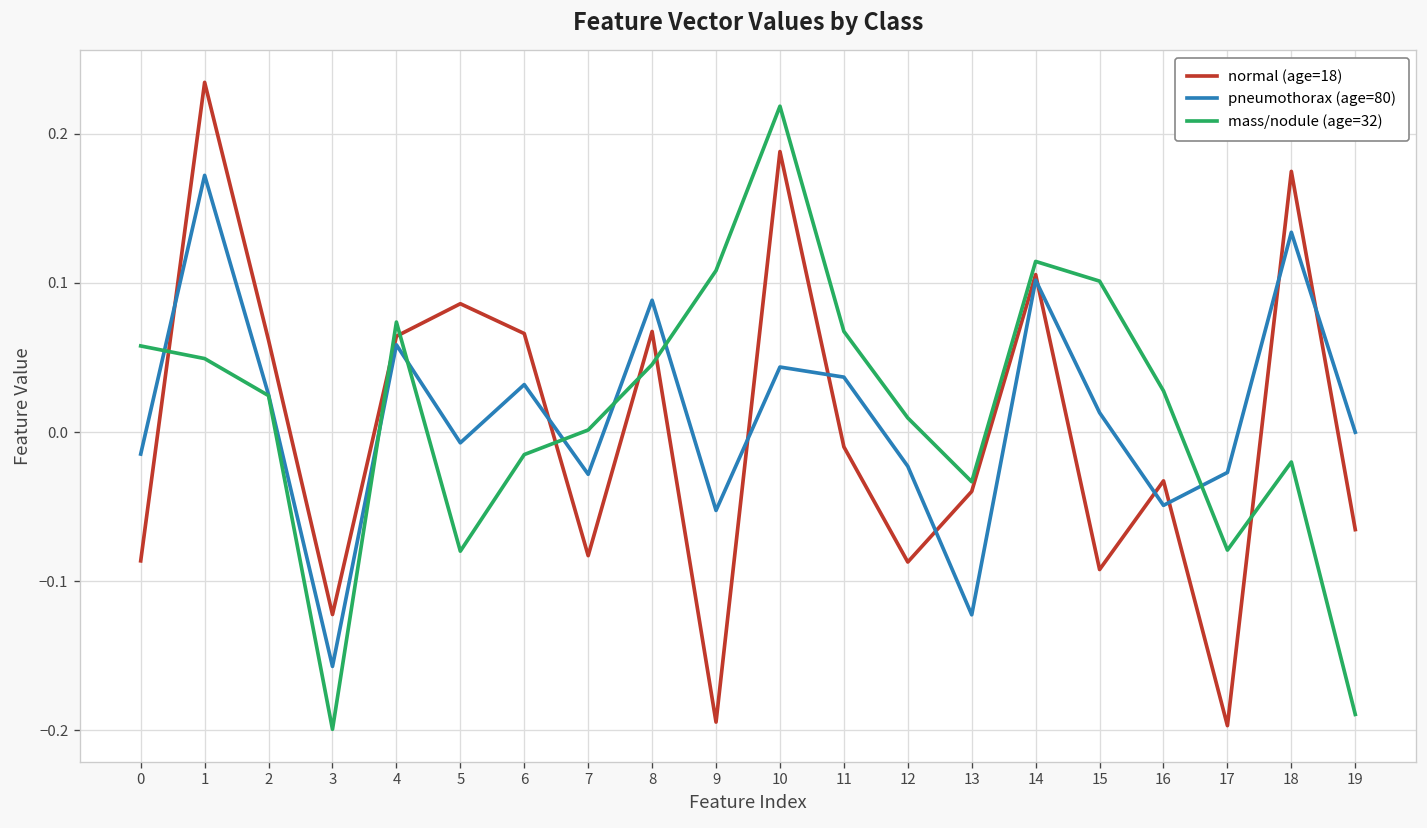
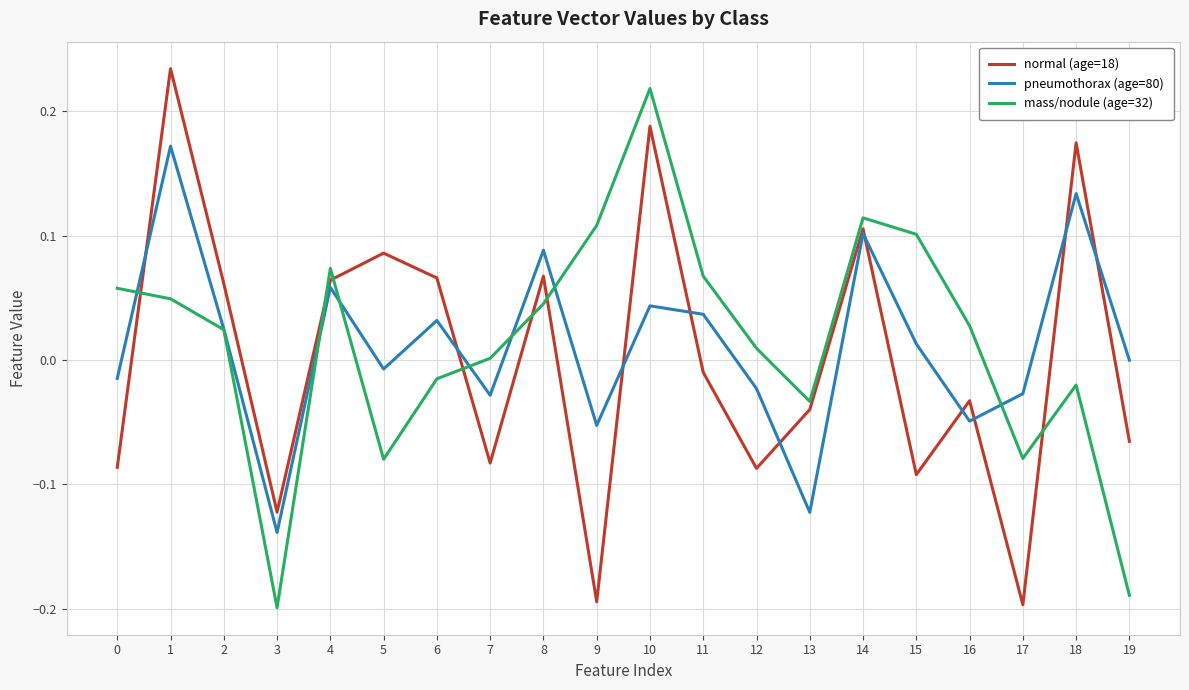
pneumothorax (age=80), 3: -0.157 -> -0.139
